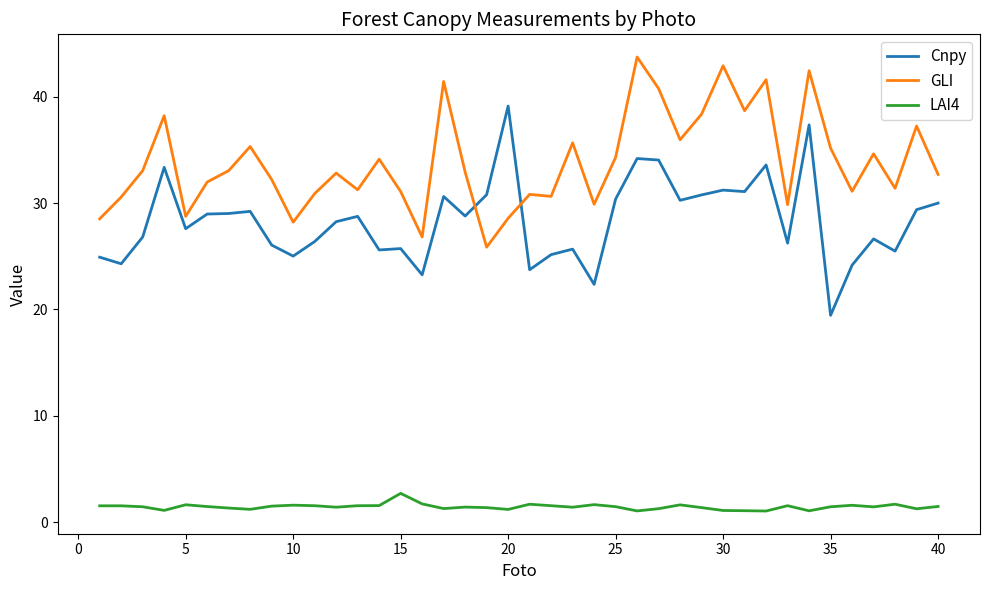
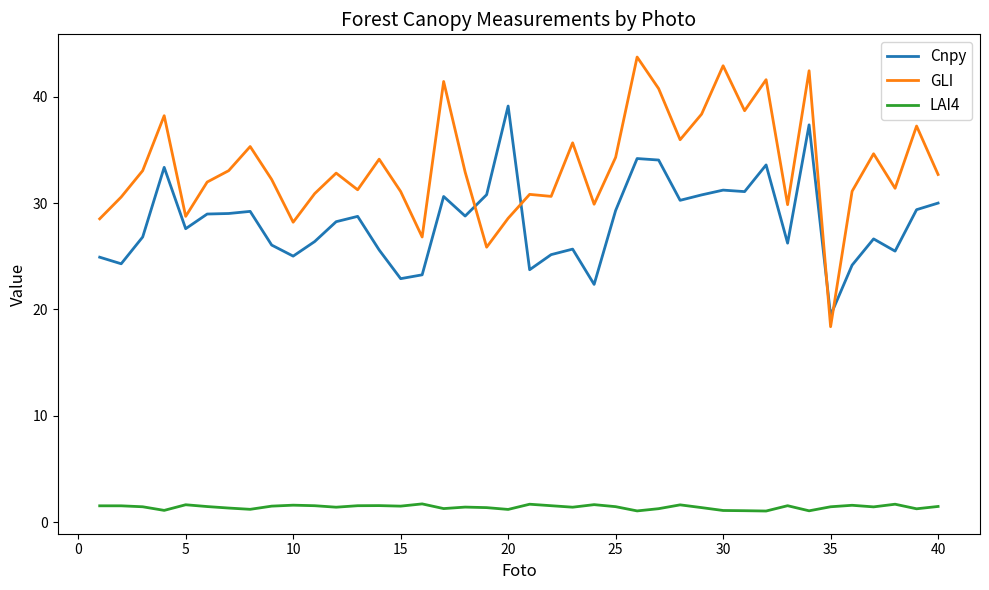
Cnpy, 15: 25.7 -> 22.9
LAI4, 15: 2.7 -> 1.5
Cnpy, 25: 30.4 -> 29.3
GLI, 35: 35.2 -> 18.4
